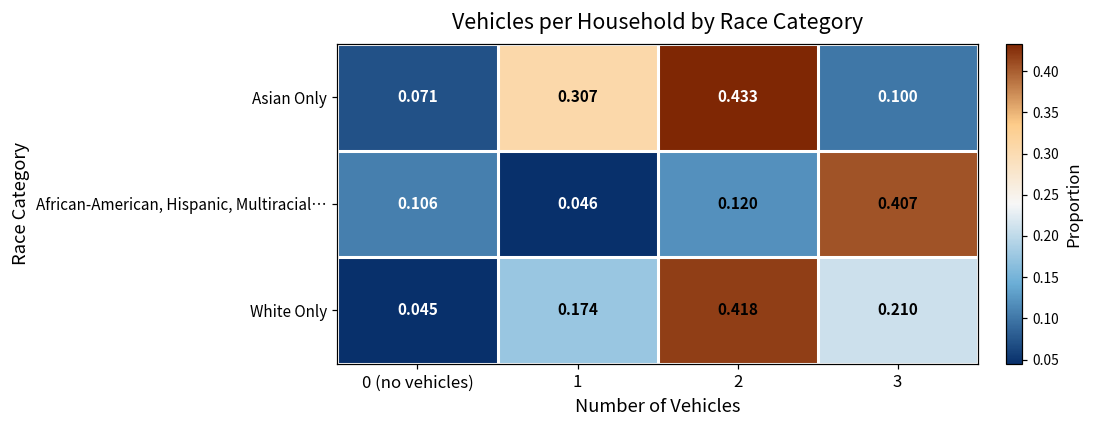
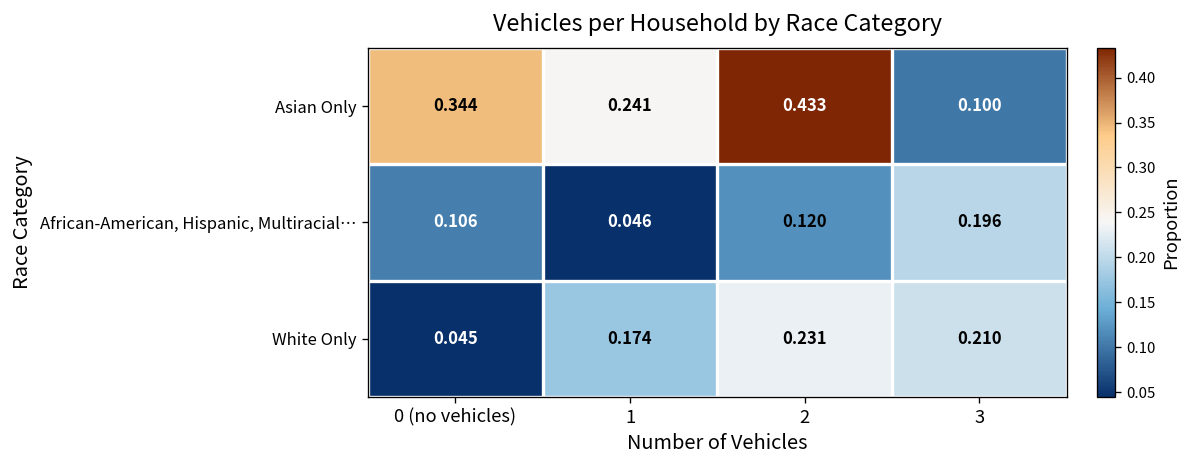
Asian Only, 0 (no vehicles): 0.071 -> 0.344
Asian Only, 1: 0.307 -> 0.241
African-American, Hispanic, Multiracial…, 3: 0.407 -> 0.196
White Only, 2: 0.418 -> 0.231
